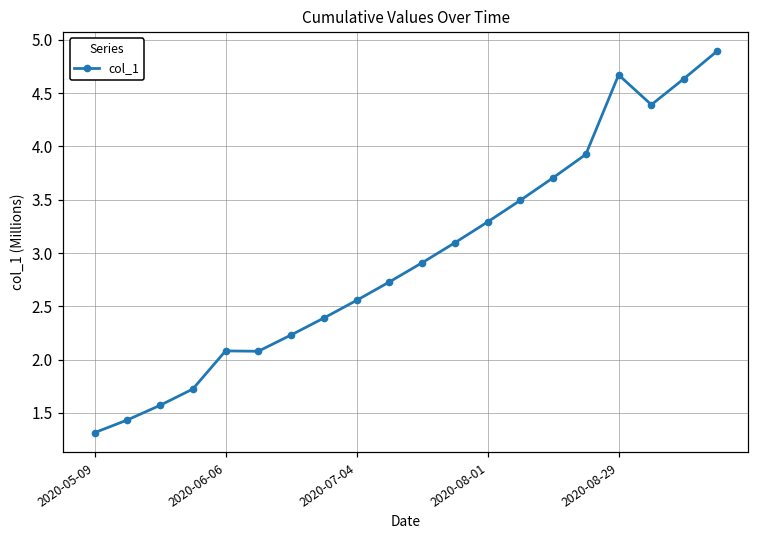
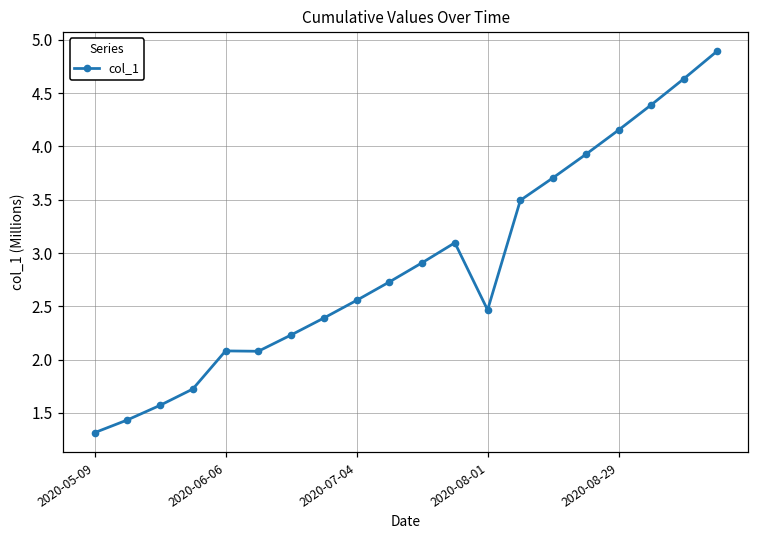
2020-08-01: 3.3 -> 2.5
2020-08-29: 4.7 -> 4.2
